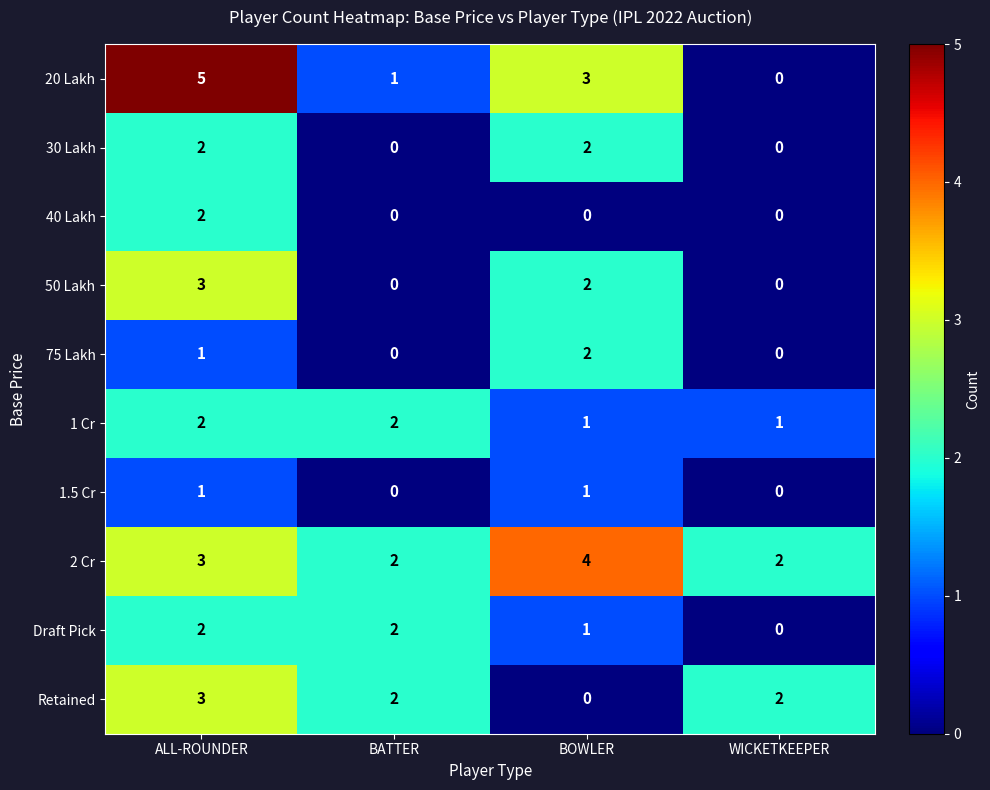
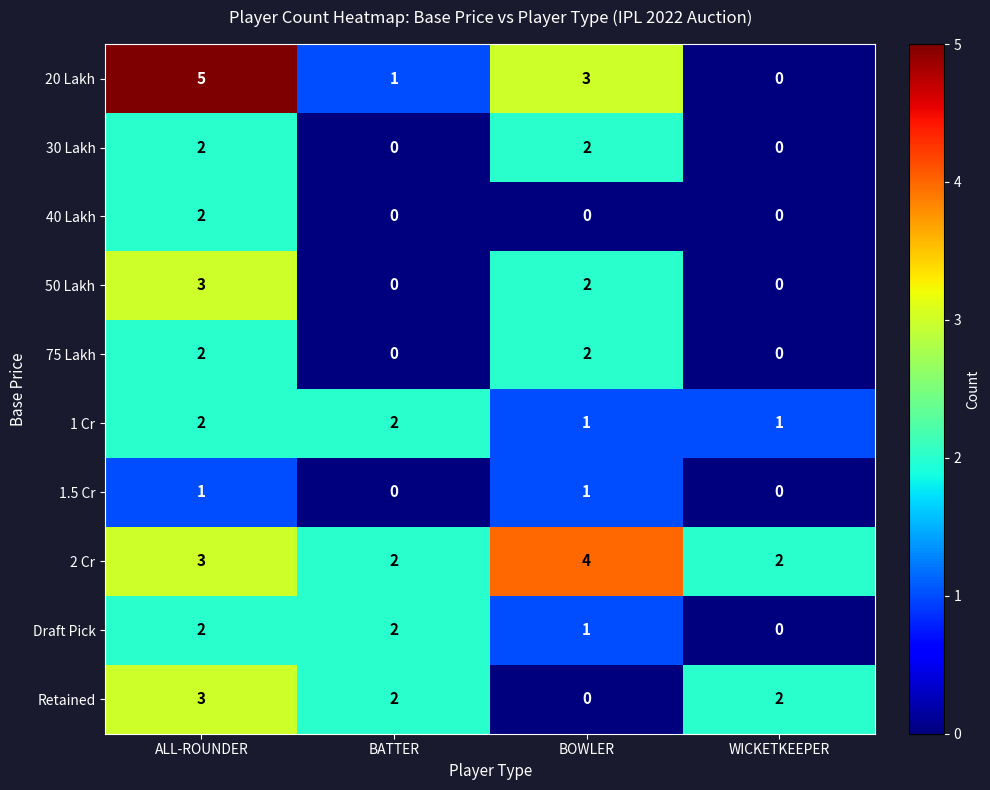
75 Lakh, ALL-ROUNDER: 1 -> 2
